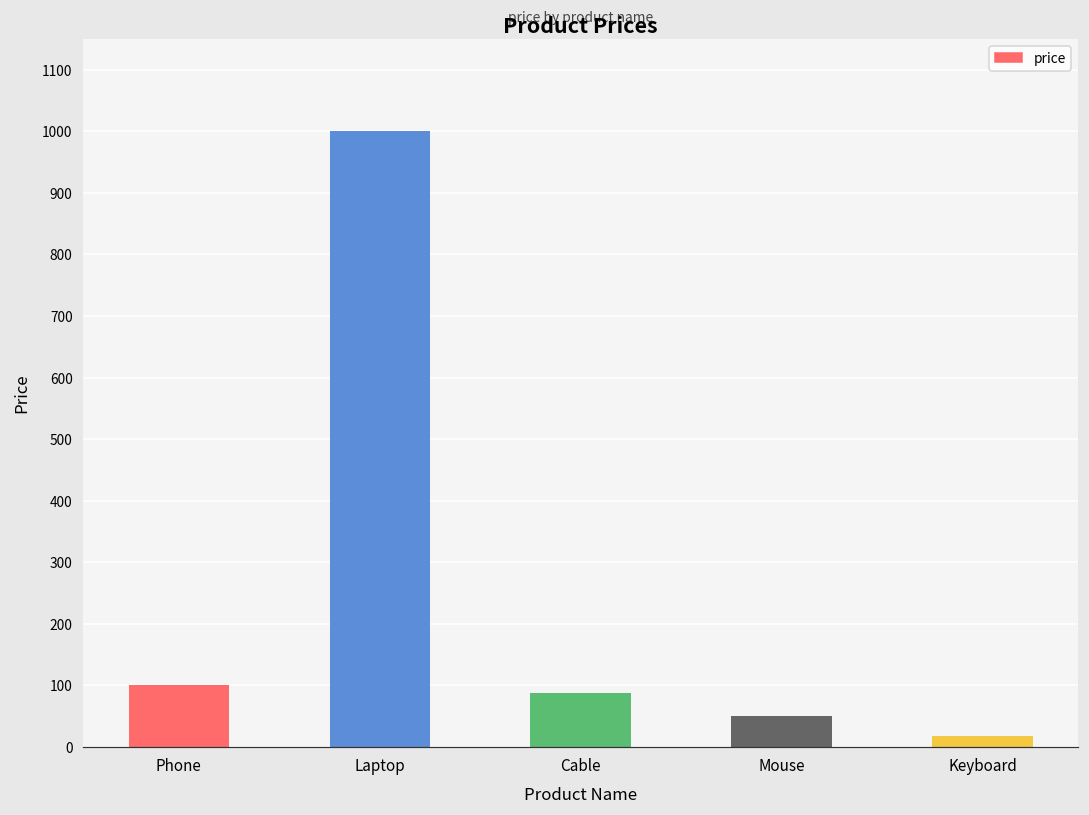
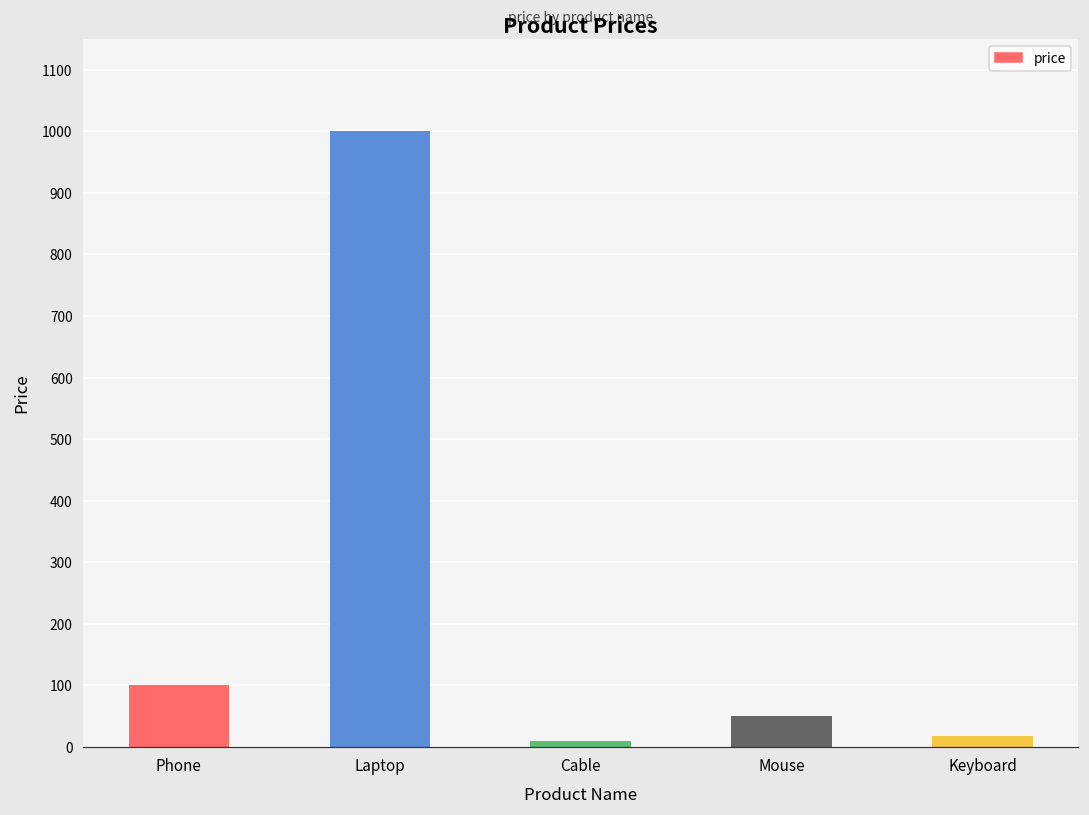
Cable: 90 -> 10
